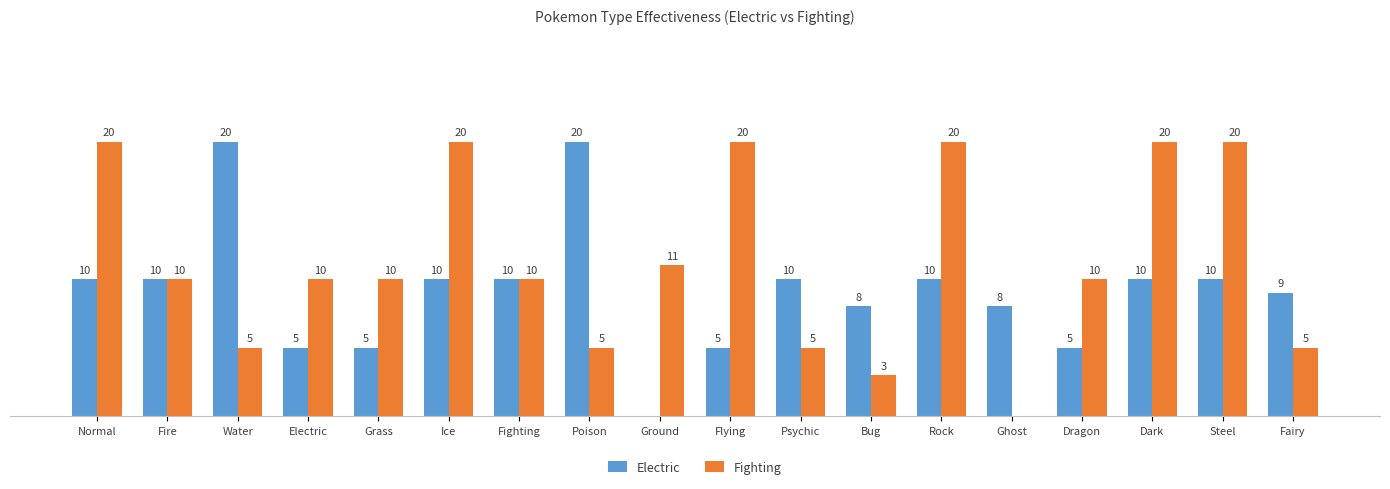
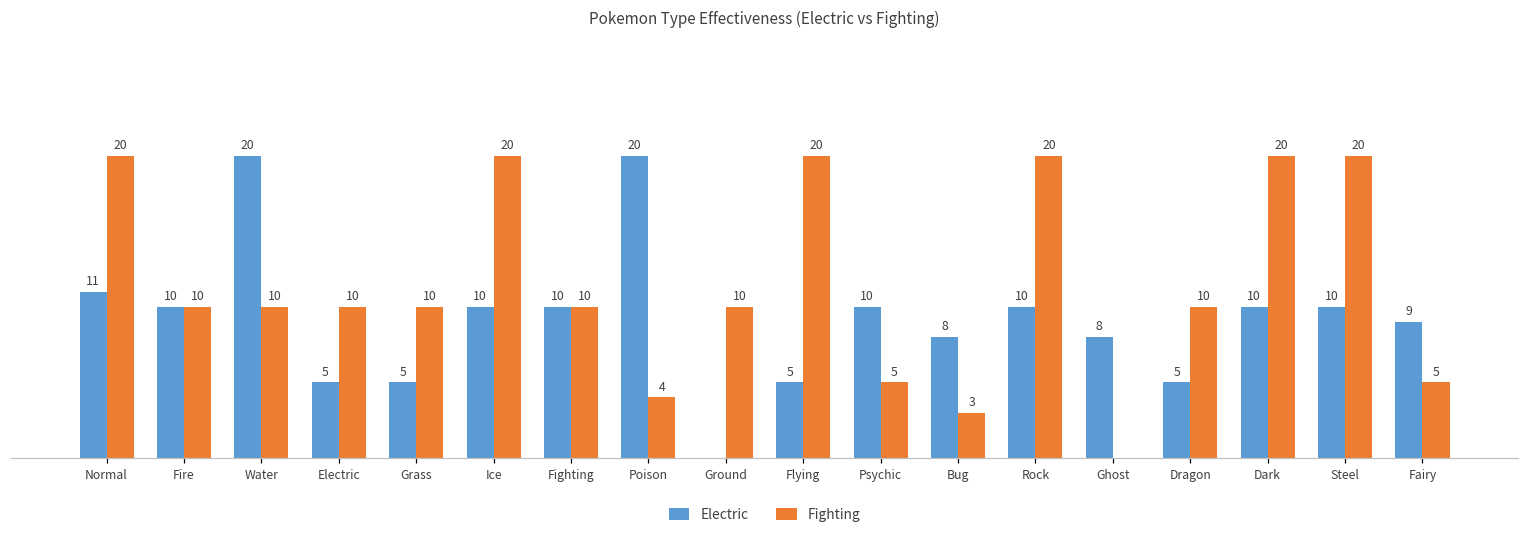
Electric, Normal: 10 -> 11
Fighting, Water: 5 -> 10
Fighting, Poison: 5 -> 4
Fighting, Ground: 11 -> 10
